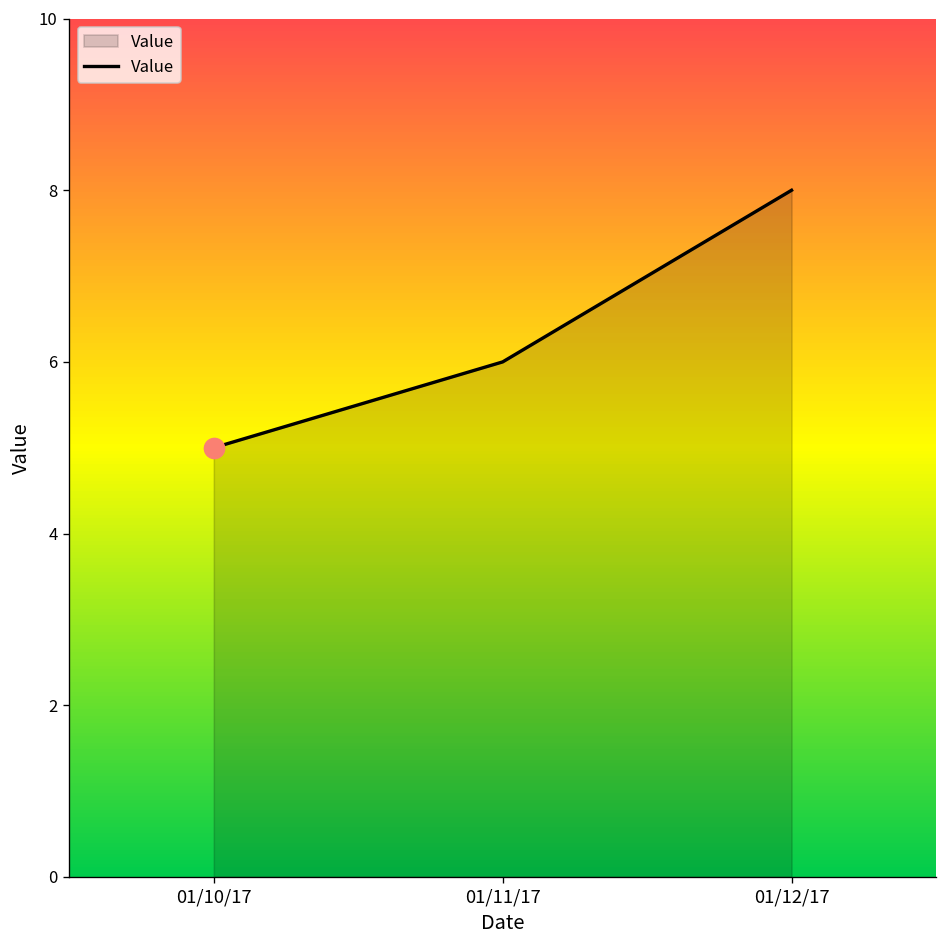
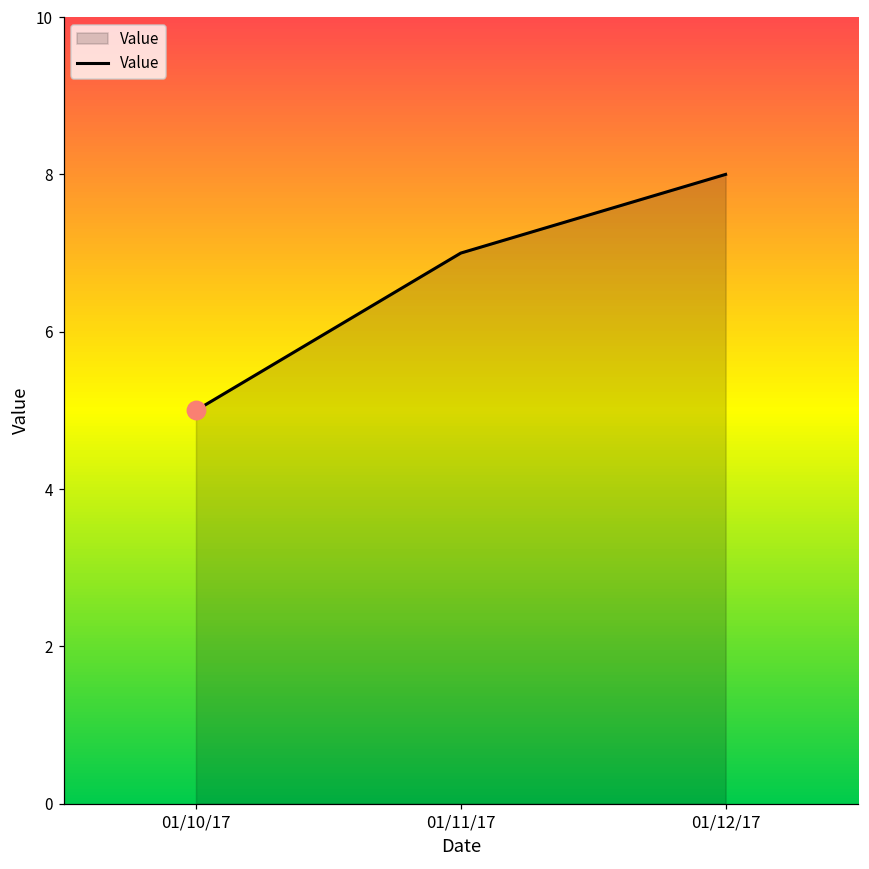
Value, 01/11/17: 6 -> 7
